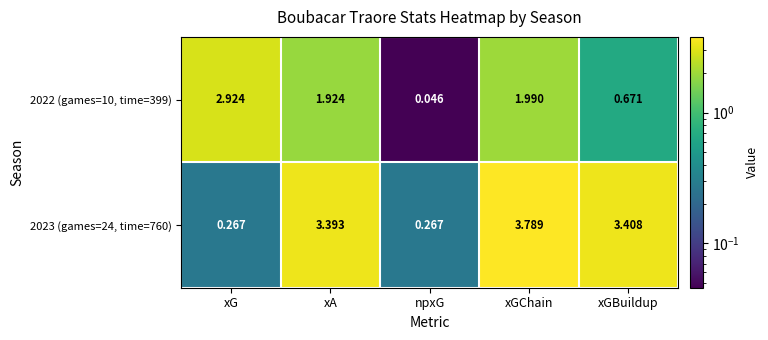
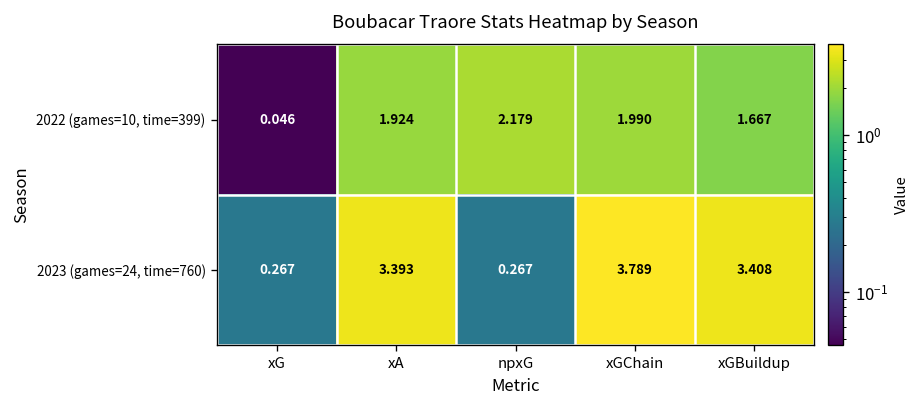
2022 (games=10, time=399), xG: 2.924 -> 0.046
2022 (games=10, time=399), npxG: 0.046 -> 2.179
2022 (games=10, time=399), xGBuildup: 0.671 -> 1.667
